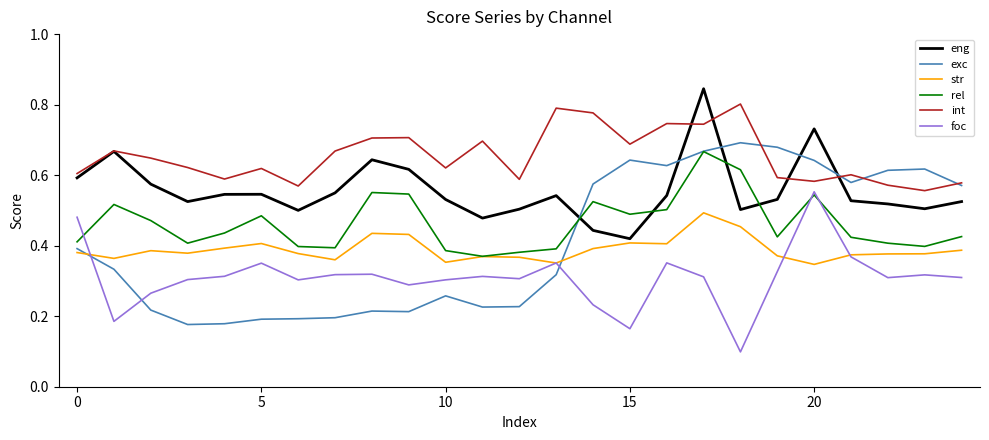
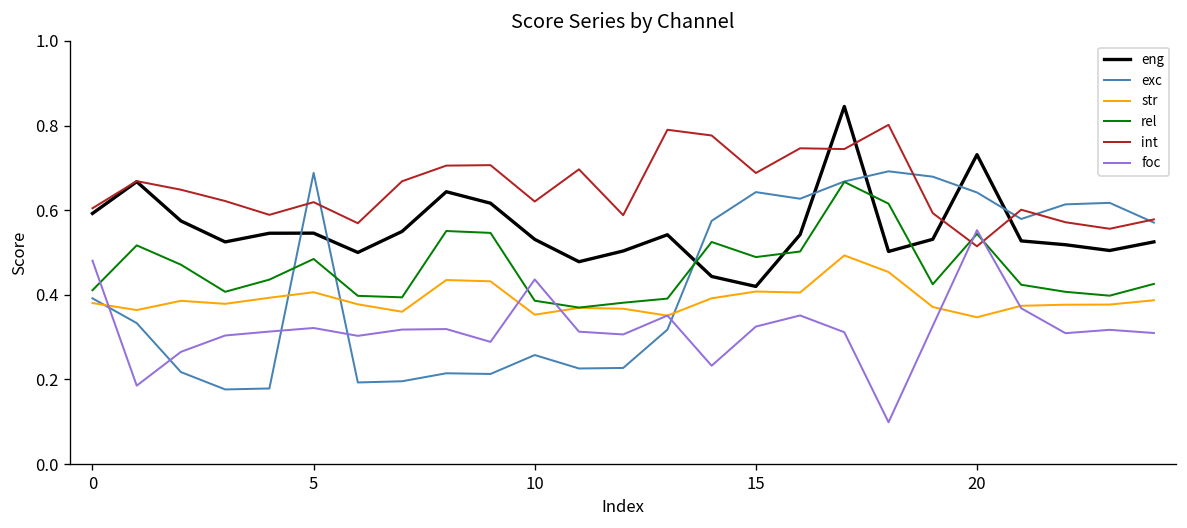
exc, 5: 0.19 -> 0.69
foc, 5: 0.35 -> 0.32
foc, 10: 0.30 -> 0.44
foc, 15: 0.16 -> 0.32
int, 20: 0.58 -> 0.51
